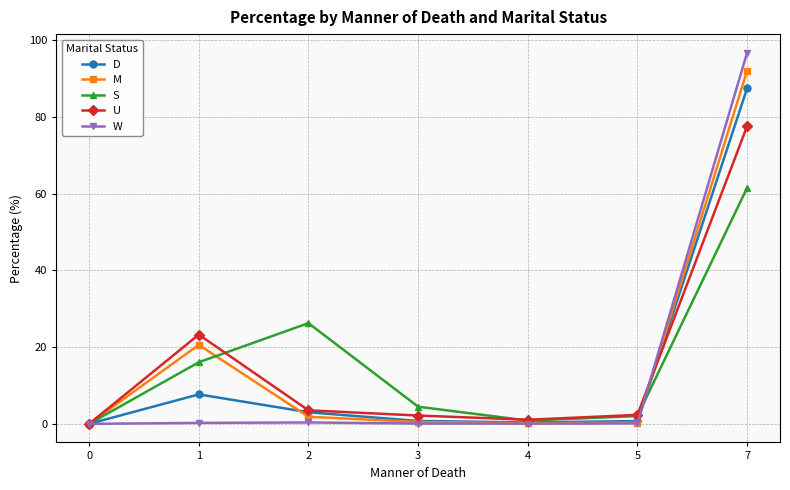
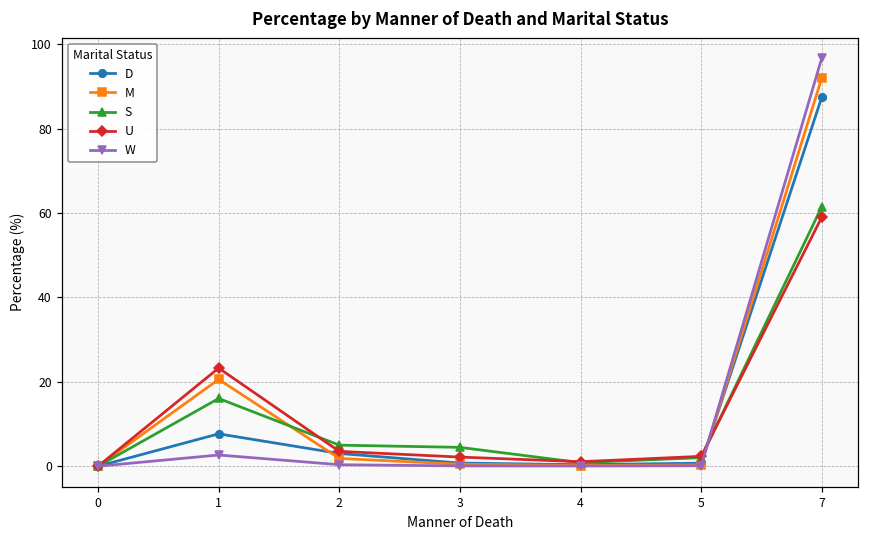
W, 1: 0 -> 3
S, 2: 26 -> 5
U, 7: 78 -> 59
